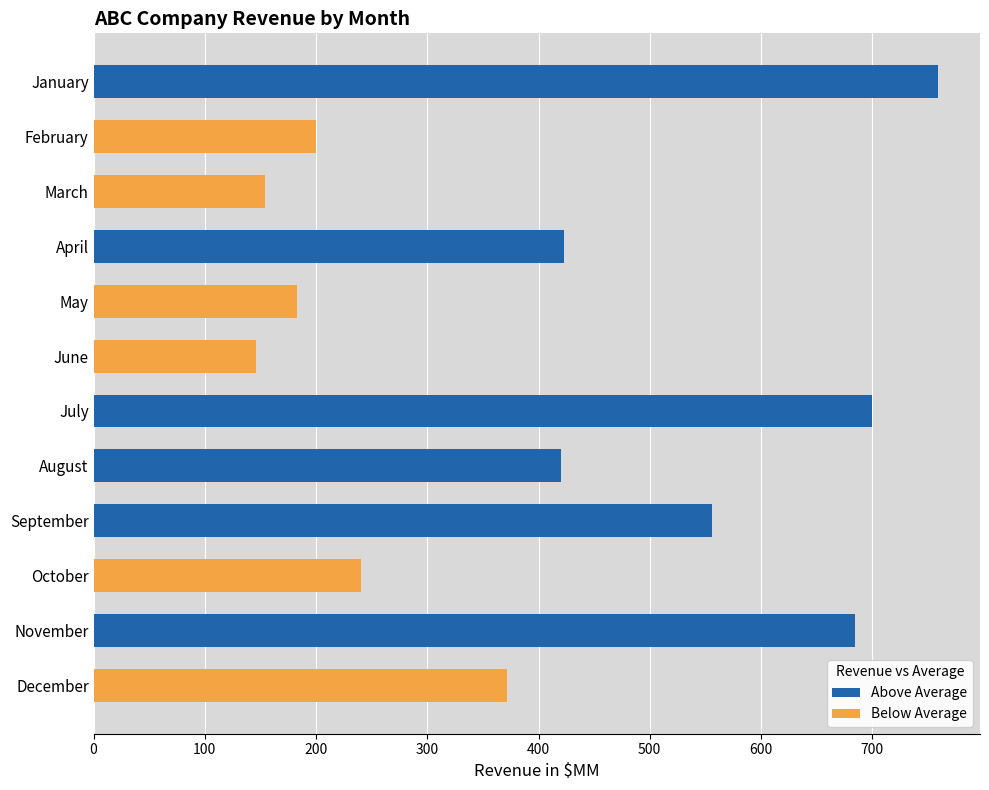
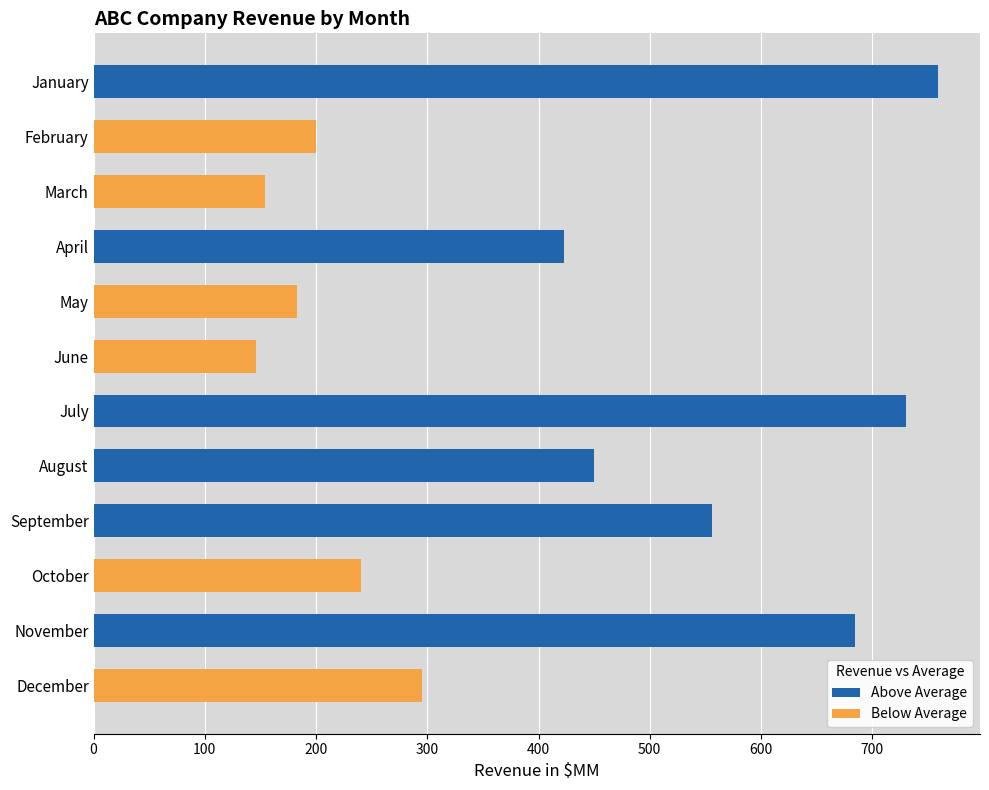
Above Average, July: 700 -> 730
Above Average, August: 420 -> 450
Below Average, December: 372 -> 295
